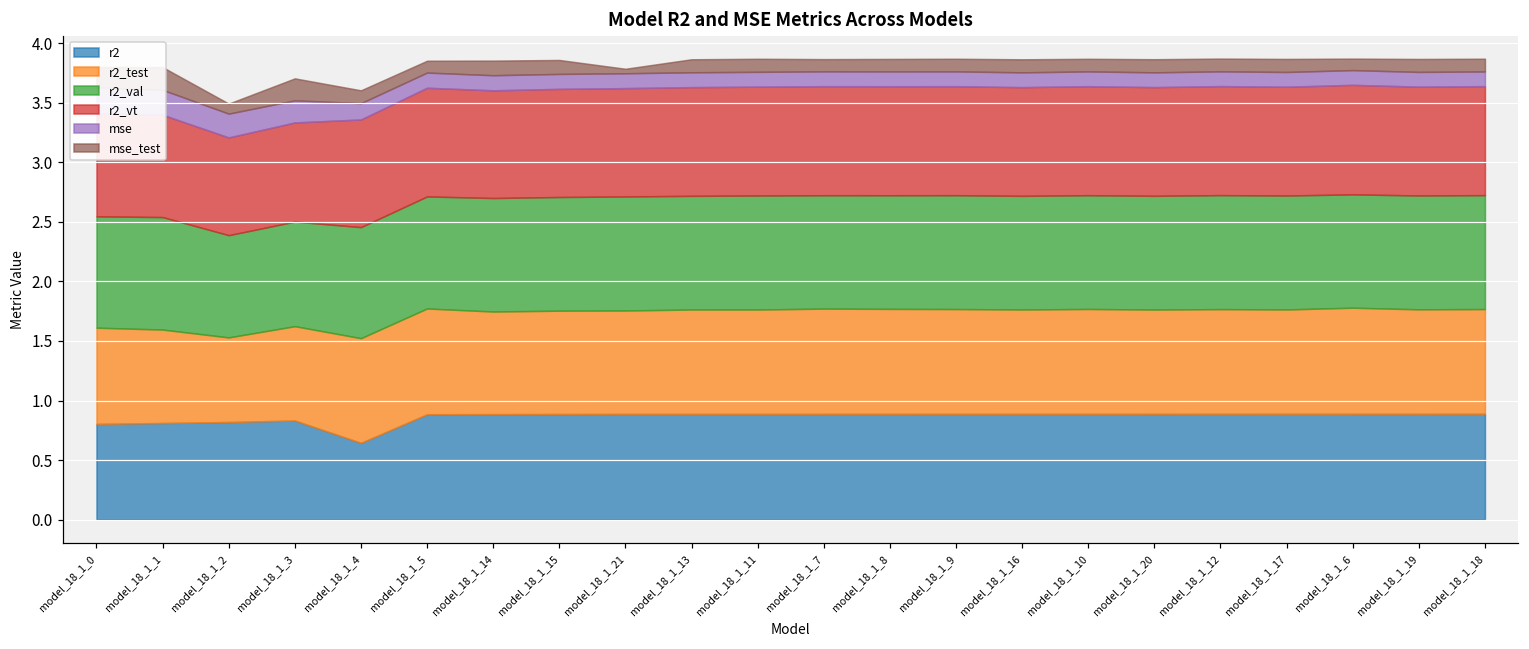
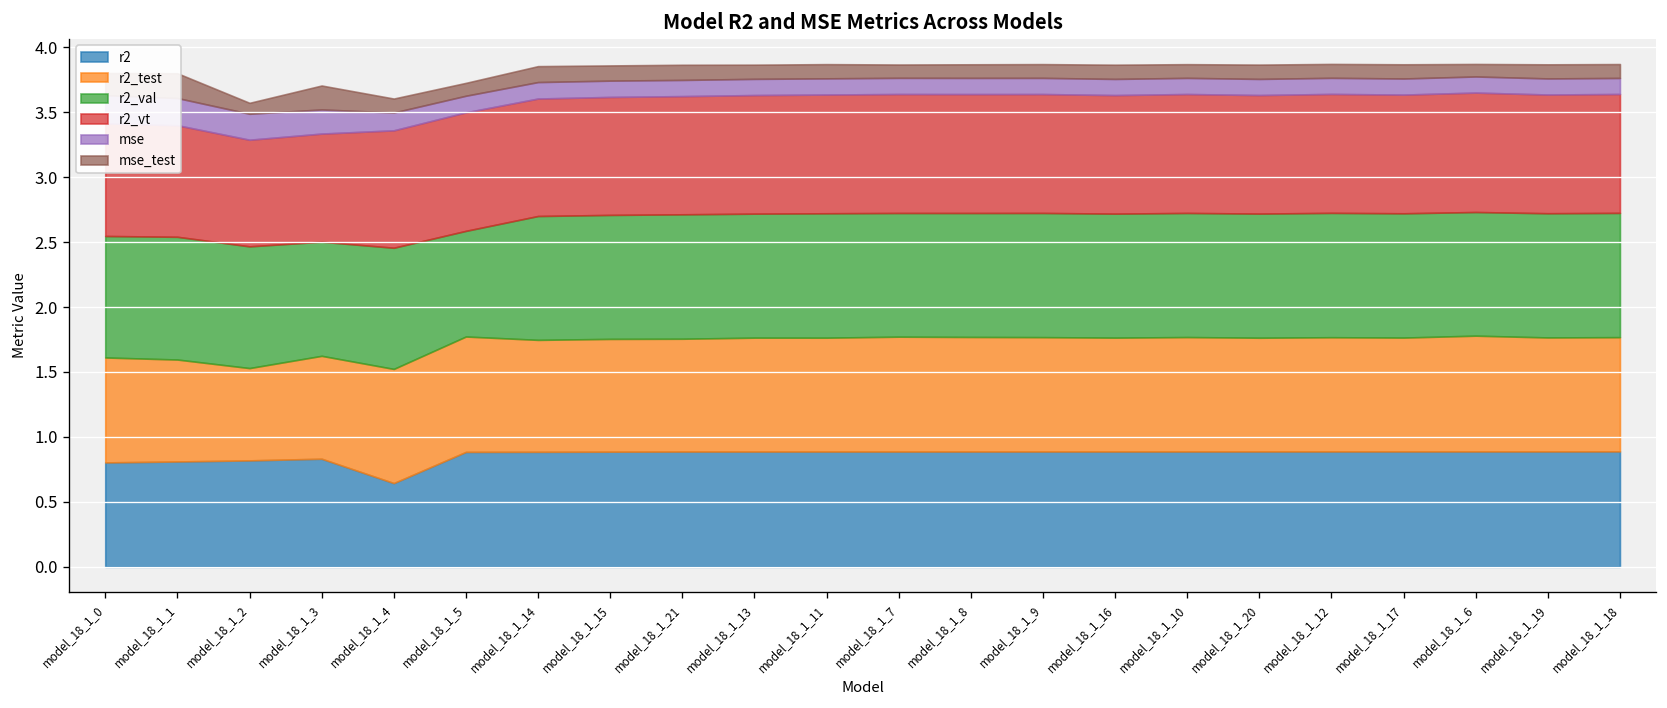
r2_val, model_18_1_2: 0.86 -> 0.94
r2_val, model_18_1_5: 0.94 -> 0.81
mse_test, model_18_1_21: 0.04 -> 0.12
